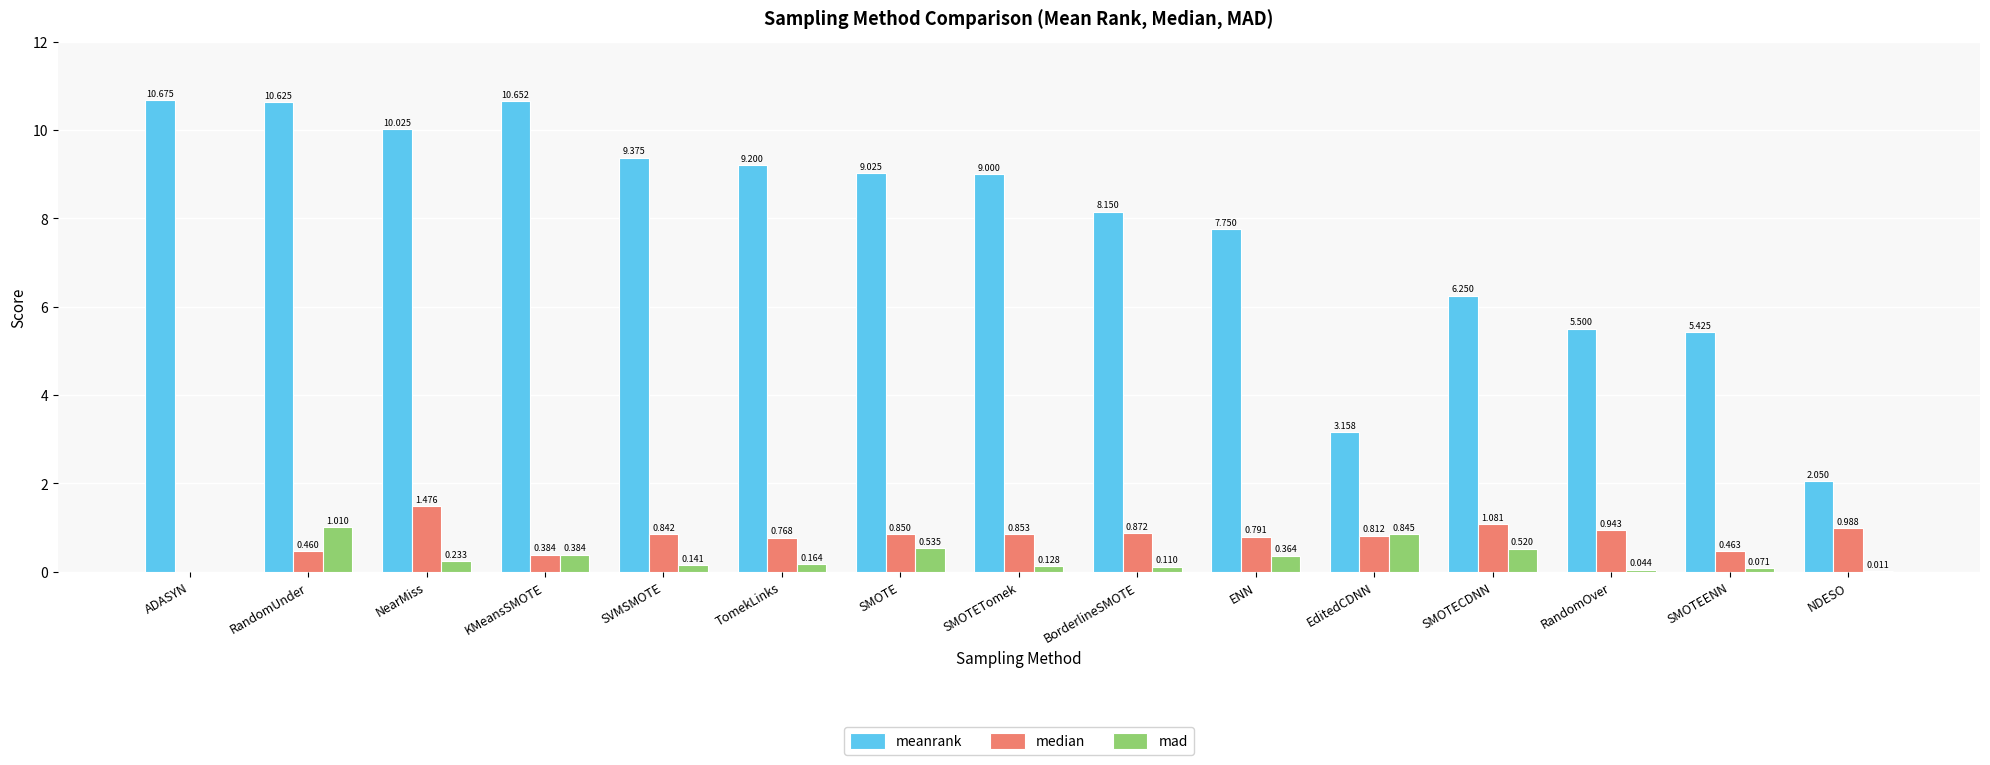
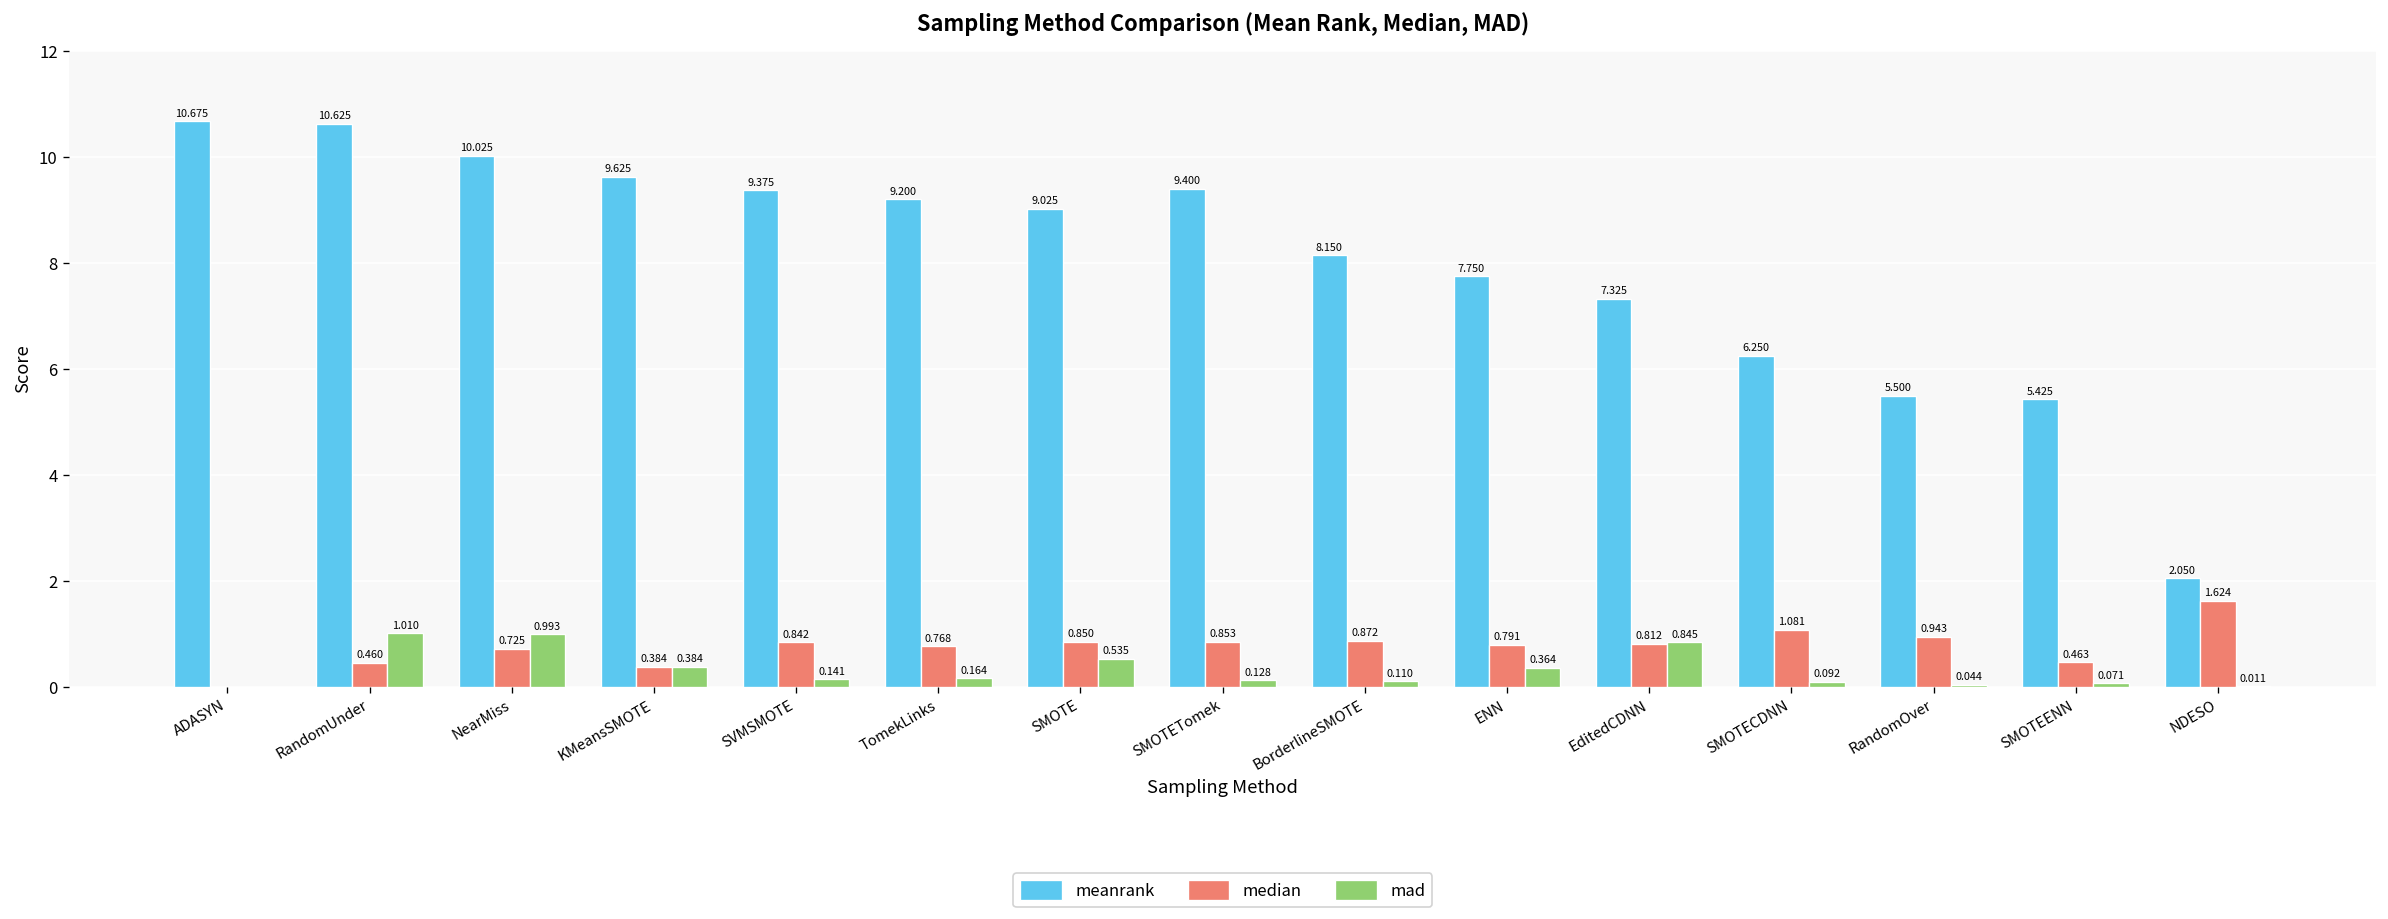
median, NearMiss: 1.476 -> 0.725
mad, NearMiss: 0.233 -> 0.993
meanrank, KMeansSMOTE: 10.652 -> 9.625
meanrank, SMOTETomek: 9.000 -> 9.400
meanrank, EditedCDNN: 3.158 -> 7.325
mad, SMOTECDNN: 0.520 -> 0.092
median, NDESO: 0.988 -> 1.624
